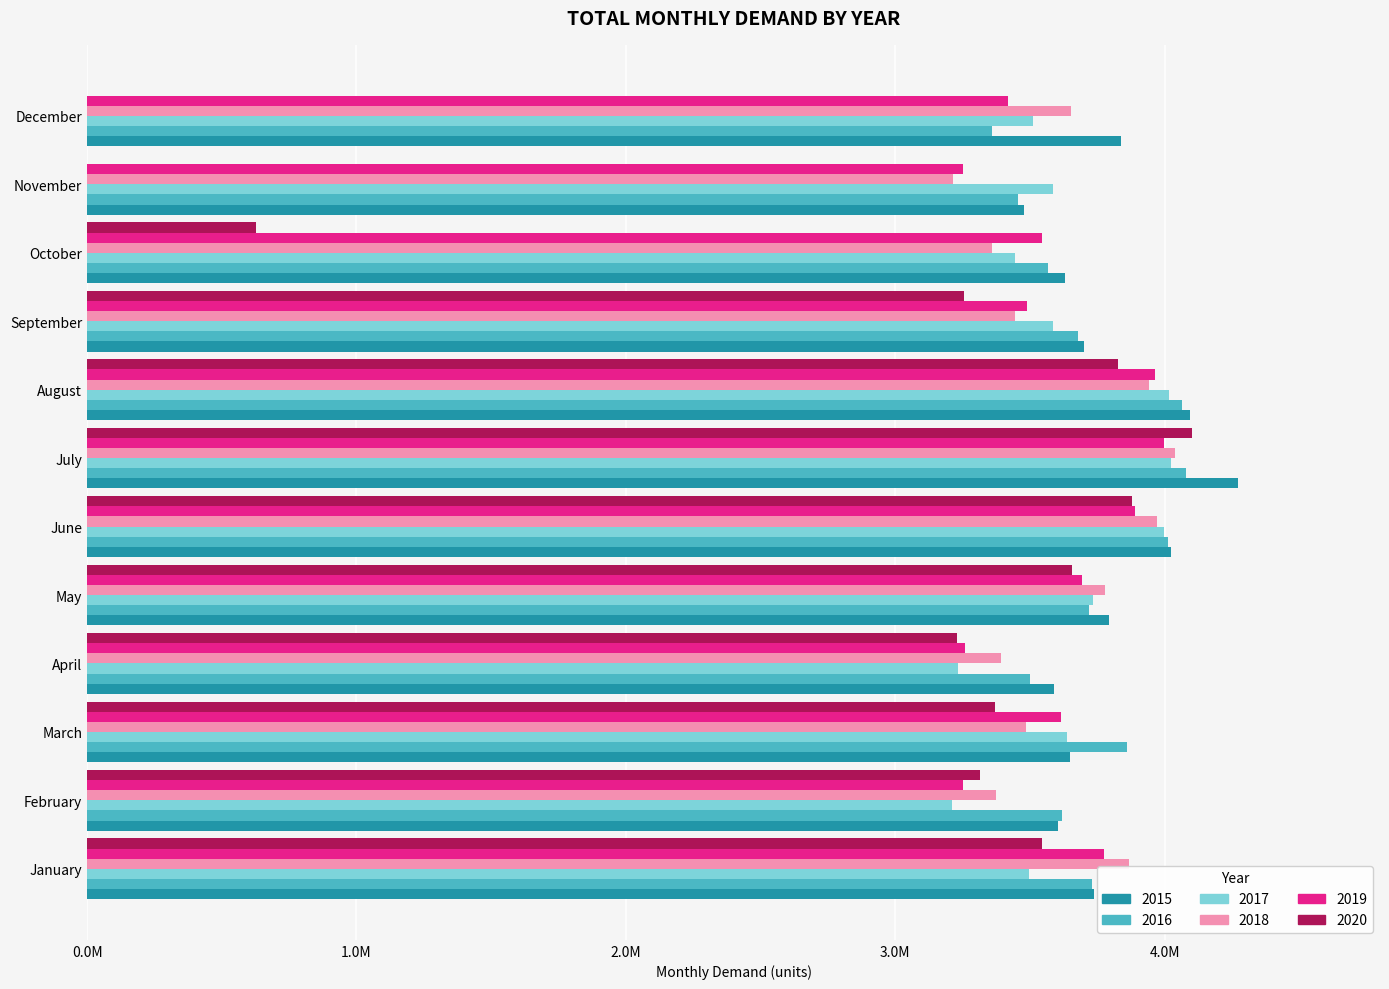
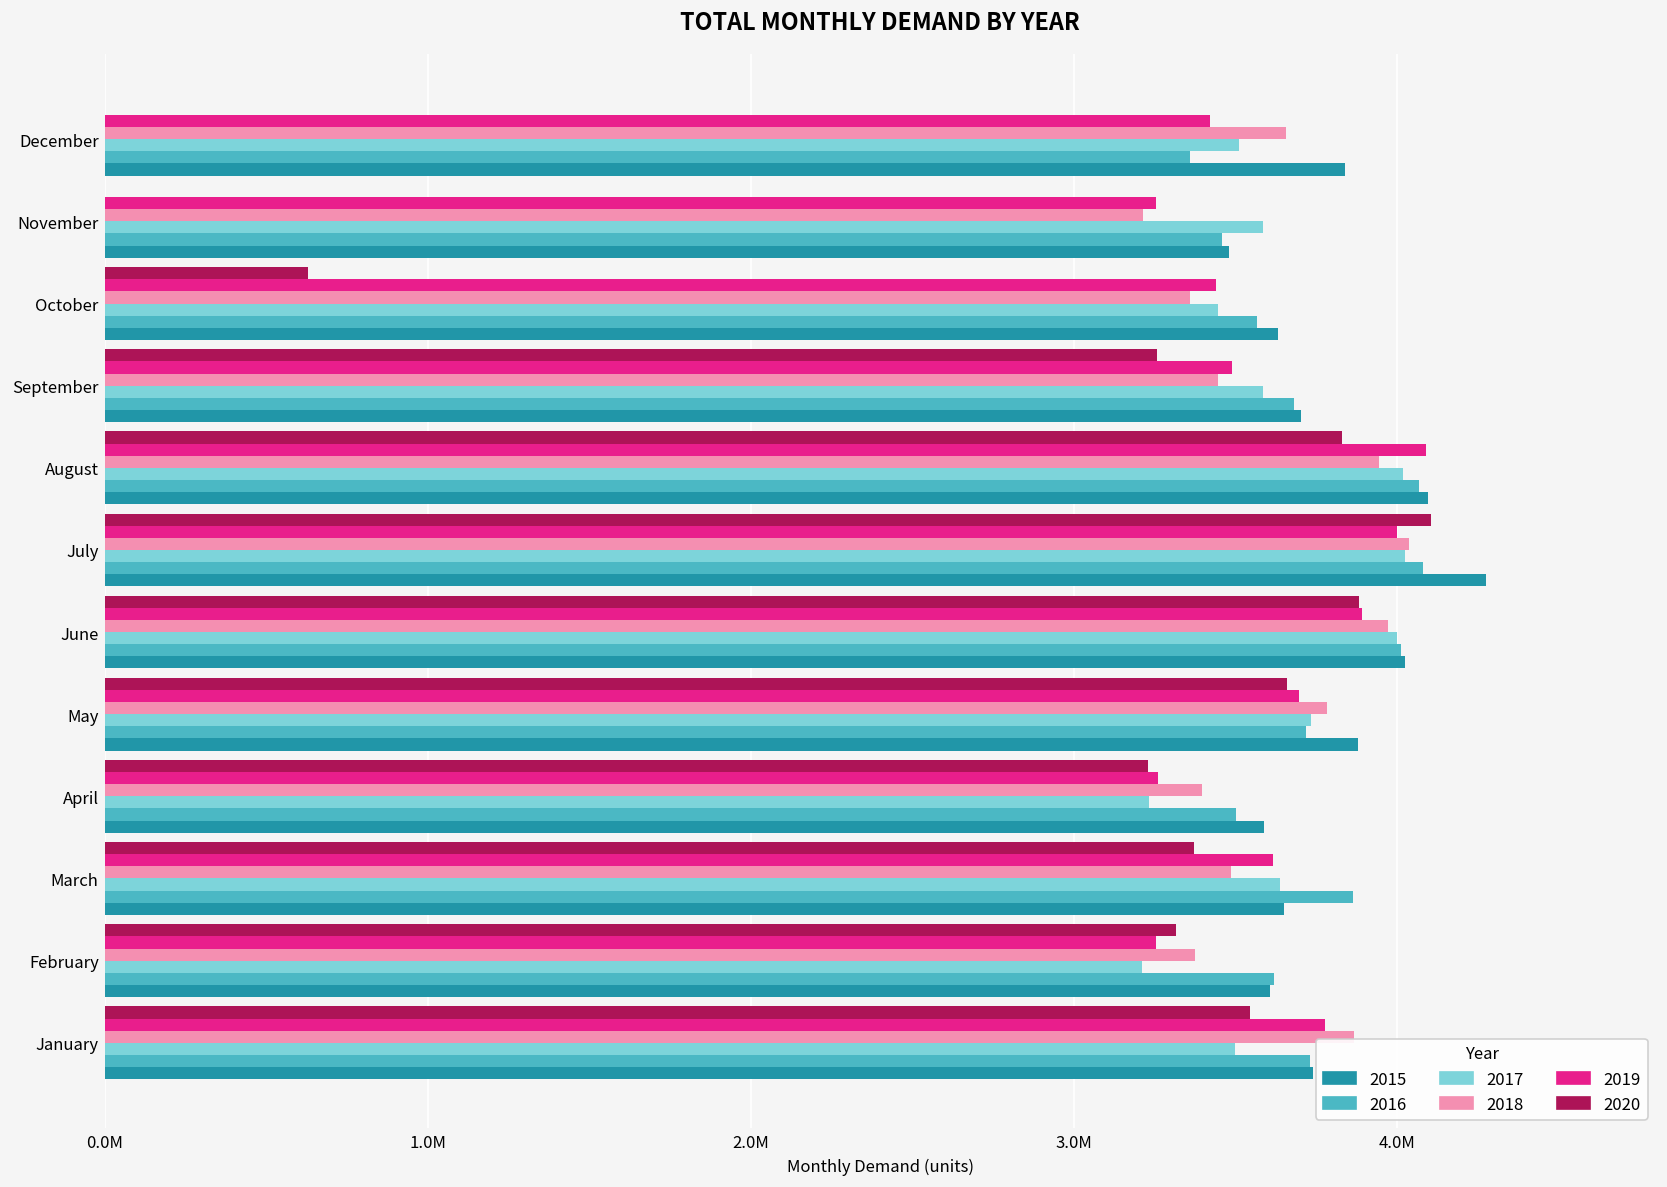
2019, October: 3540000 -> 3440000
2019, August: 3960000 -> 4090000
2015, May: 3790000 -> 3880000
